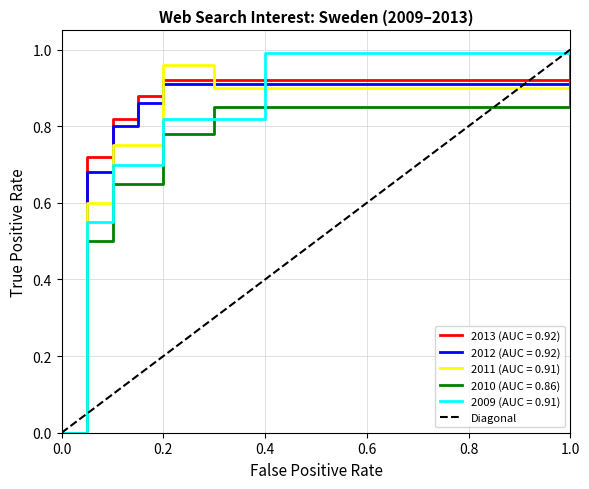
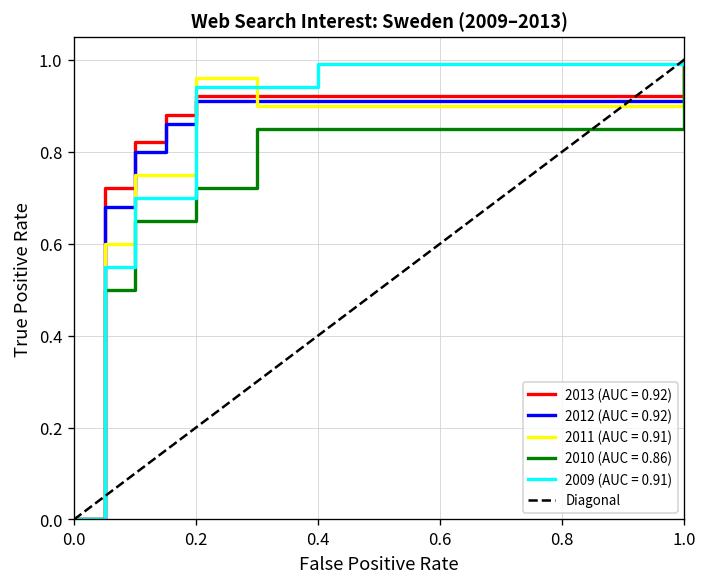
2010 (AUC = 0.86), 0.2: 0.78 -> 0.72
2009 (AUC = 0.91), 0.2: 0.82 -> 0.94
